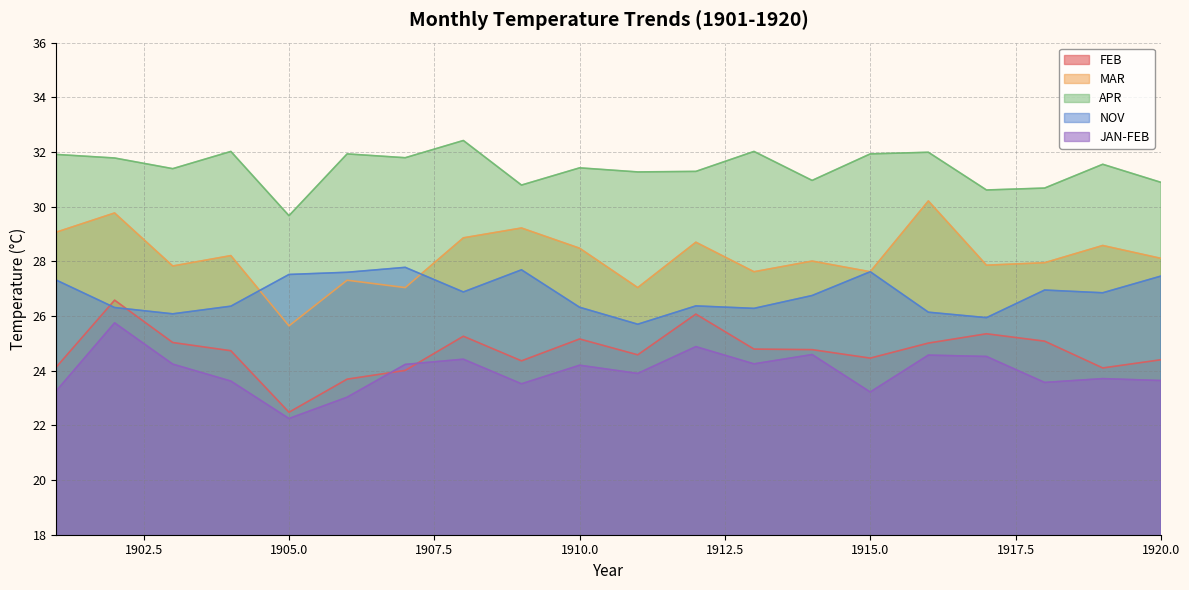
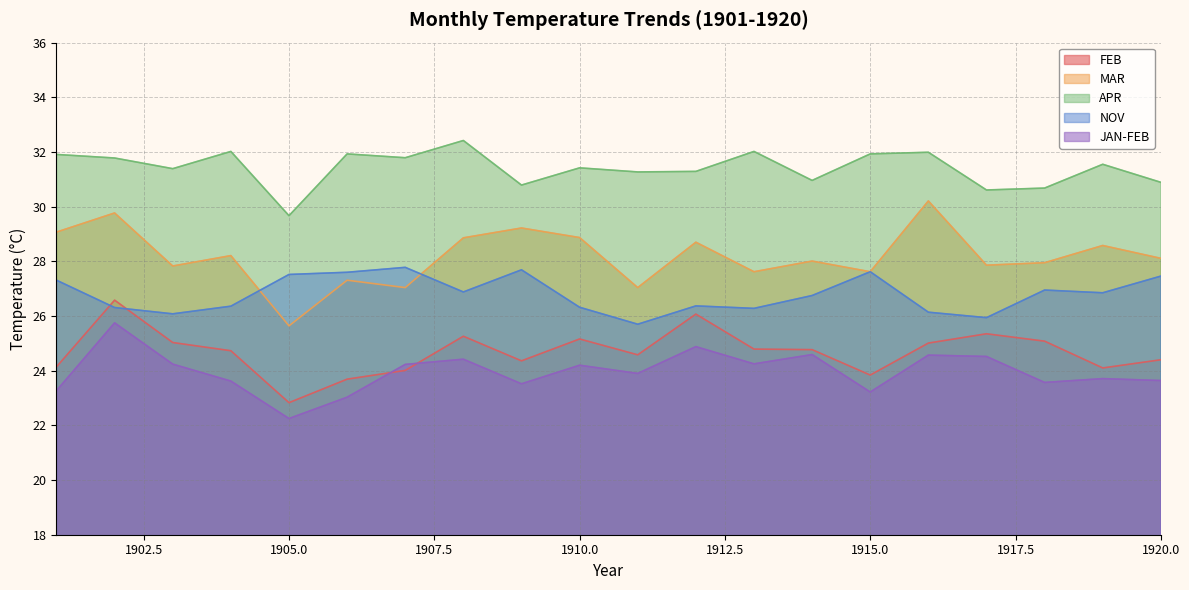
FEB, 1905.0: 22.5 -> 22.8
MAR, 1910.0: 28.5 -> 28.9
FEB, 1915.0: 24.5 -> 23.8
